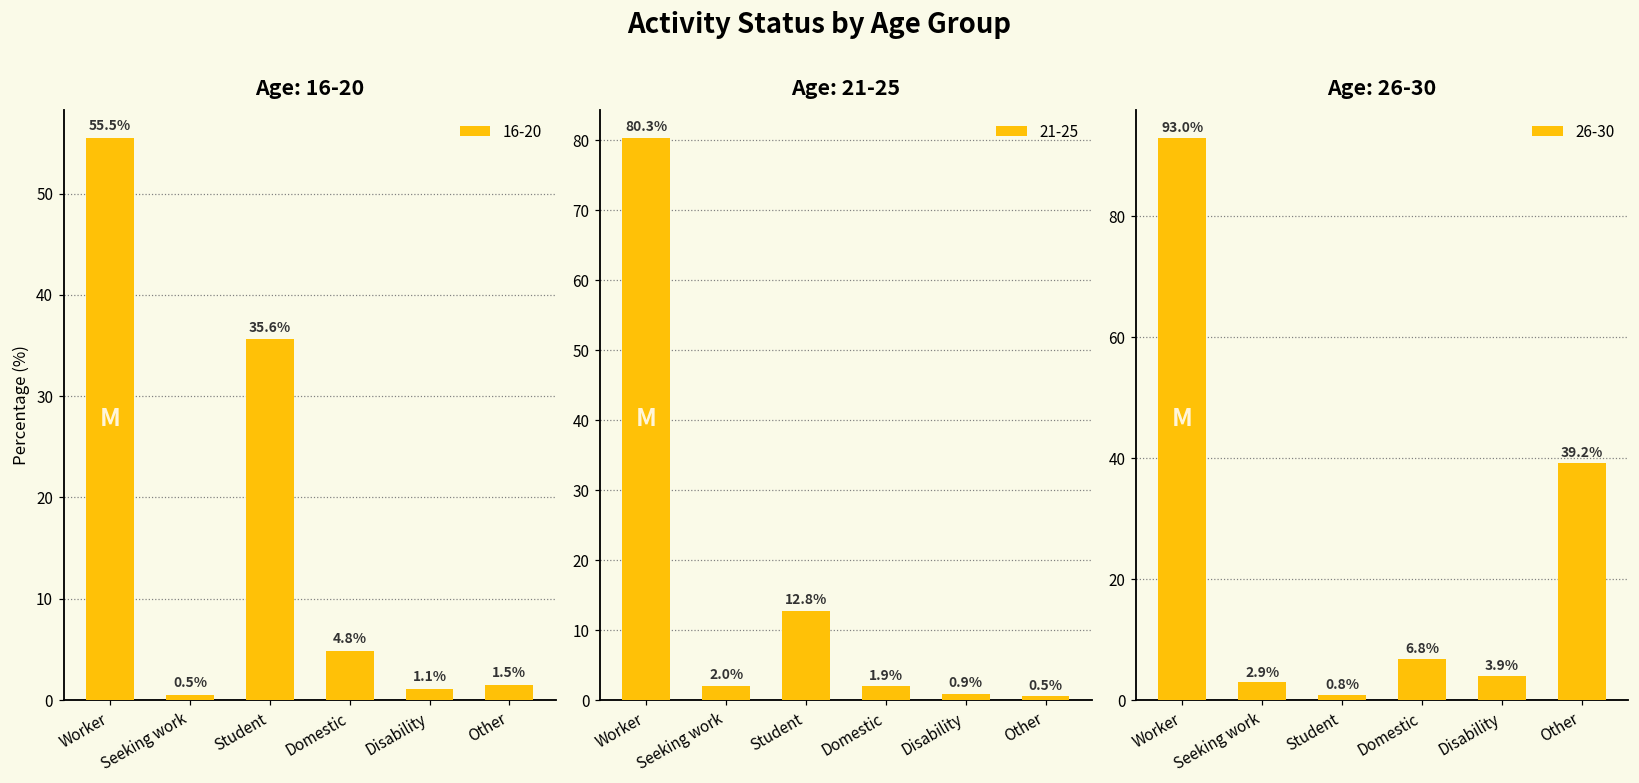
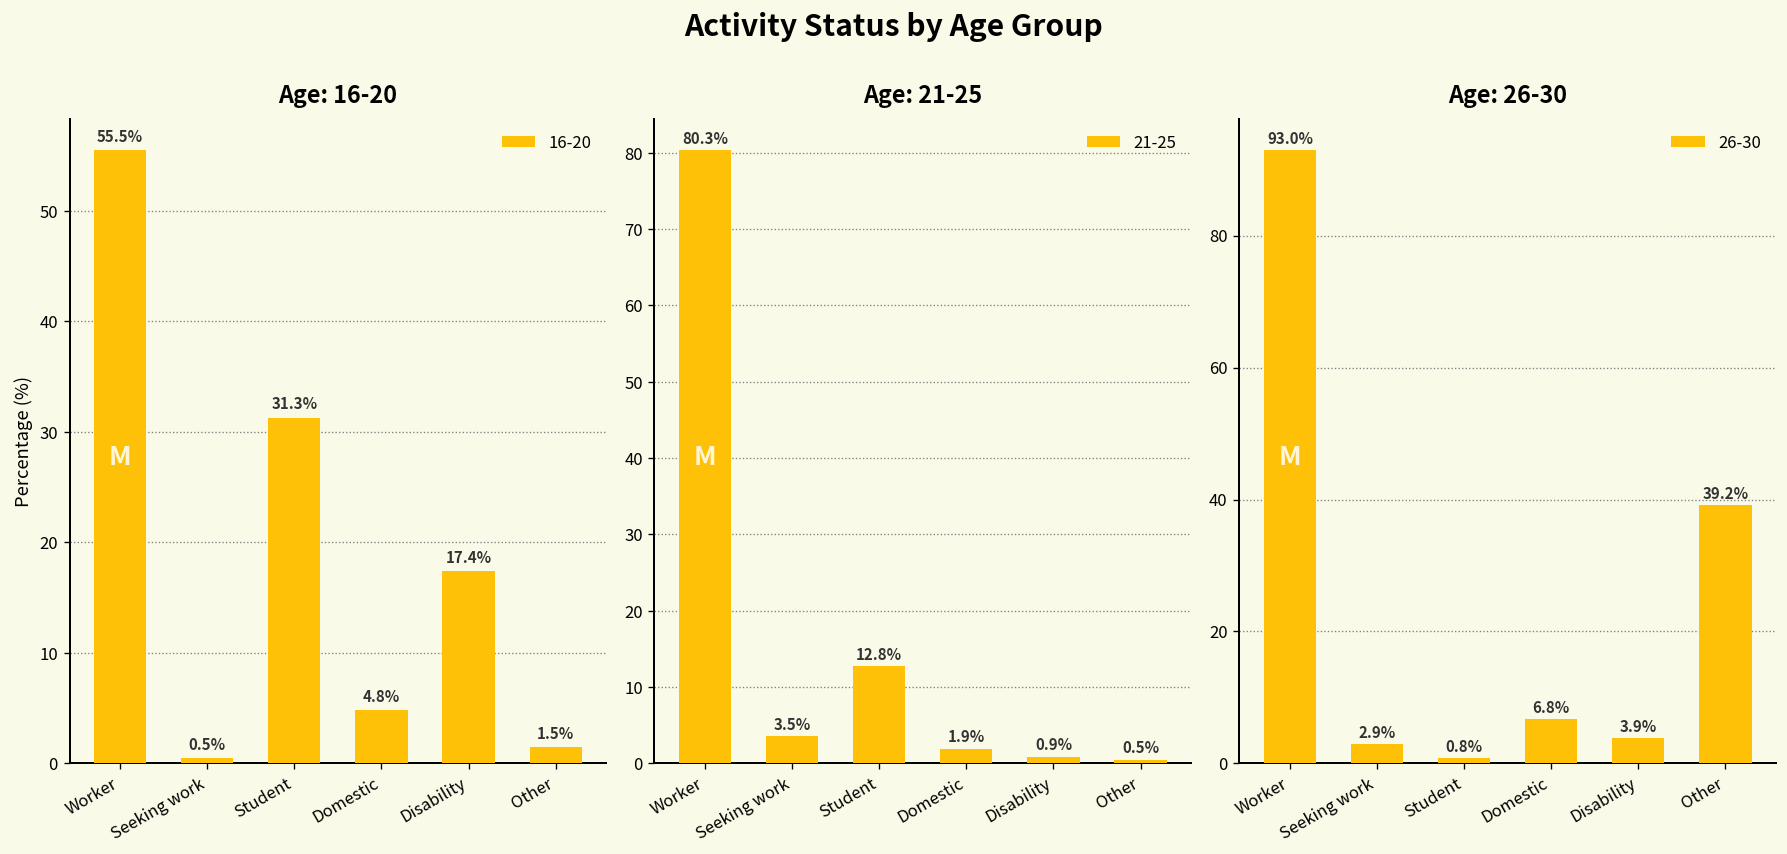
Age: 16-20, Student: 35.6% -> 31.3%
Age: 16-20, Disability: 1.1% -> 17.4%
Age: 21-25, Seeking work: 2.0% -> 3.5%
